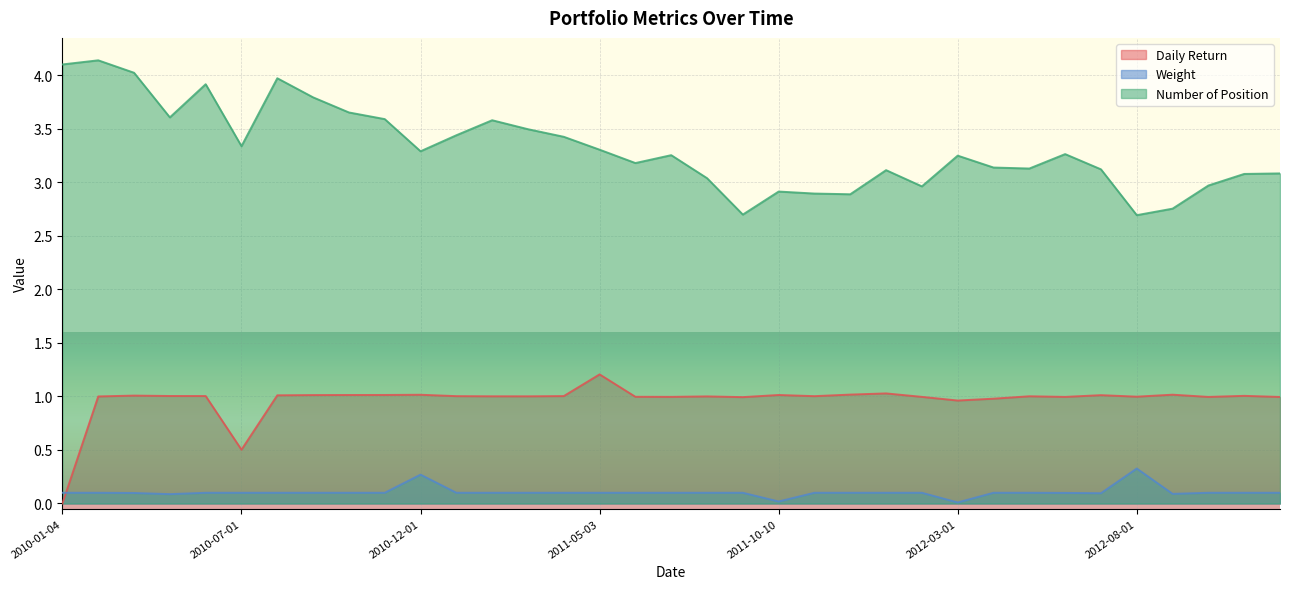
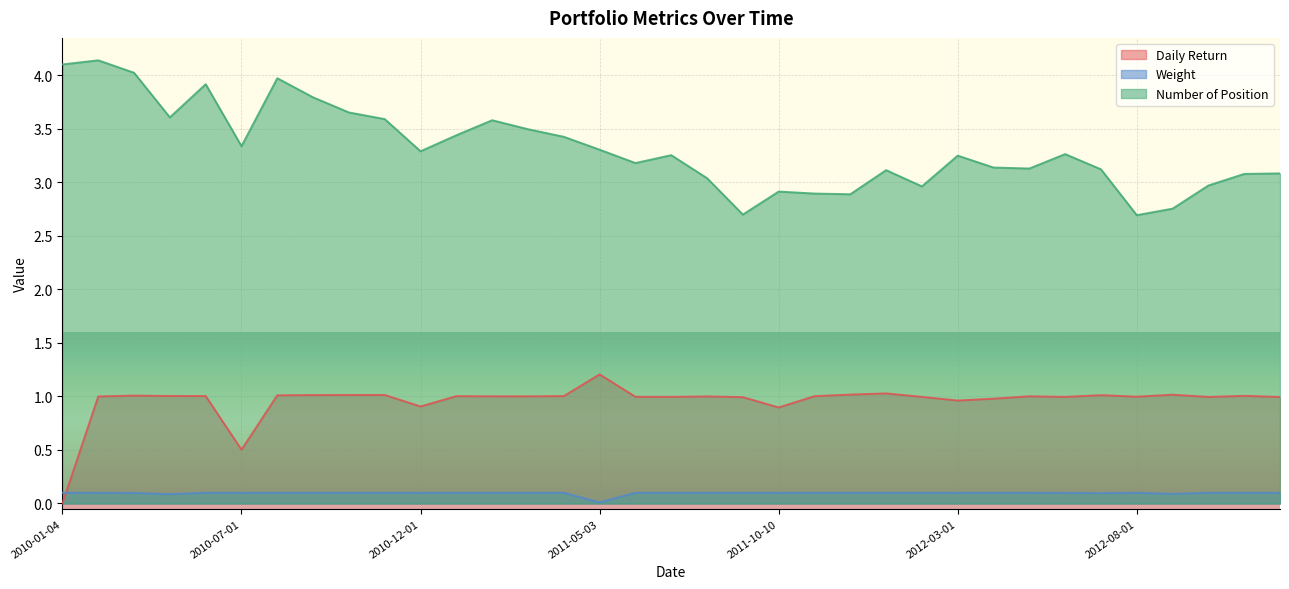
Daily Return, 2010-12-01: 1.02 -> 0.91
Weight, 2010-12-01: 0.27 -> 0.10
Weight, 2011-05-03: 0.10 -> 0.01
Daily Return, 2011-10-10: 1.01 -> 0.90
Weight, 2011-10-10: 0.02 -> 0.10
Weight, 2012-03-01: 0.01 -> 0.10
Weight, 2012-08-01: 0.33 -> 0.10
